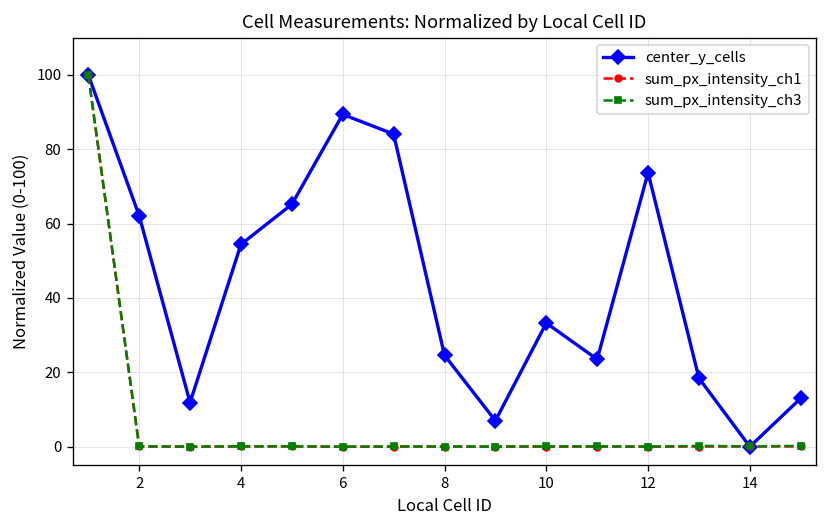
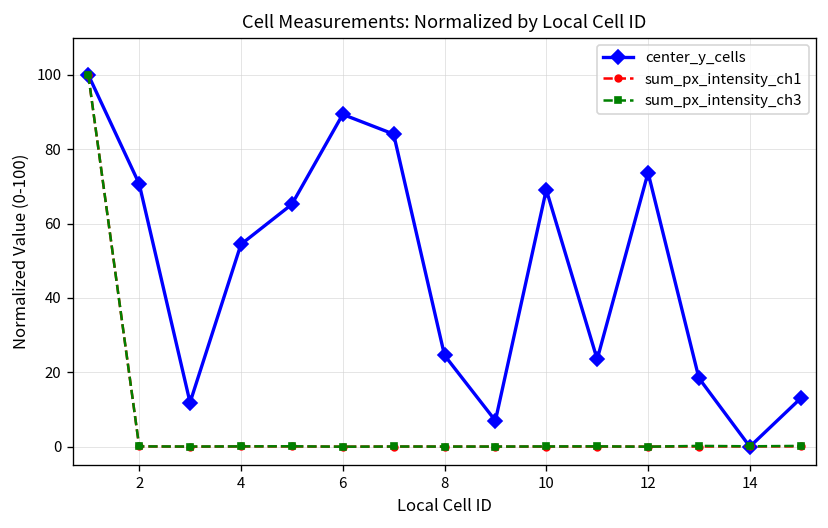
center_y_cells, 2: 62 -> 71
center_y_cells, 10: 33 -> 69
